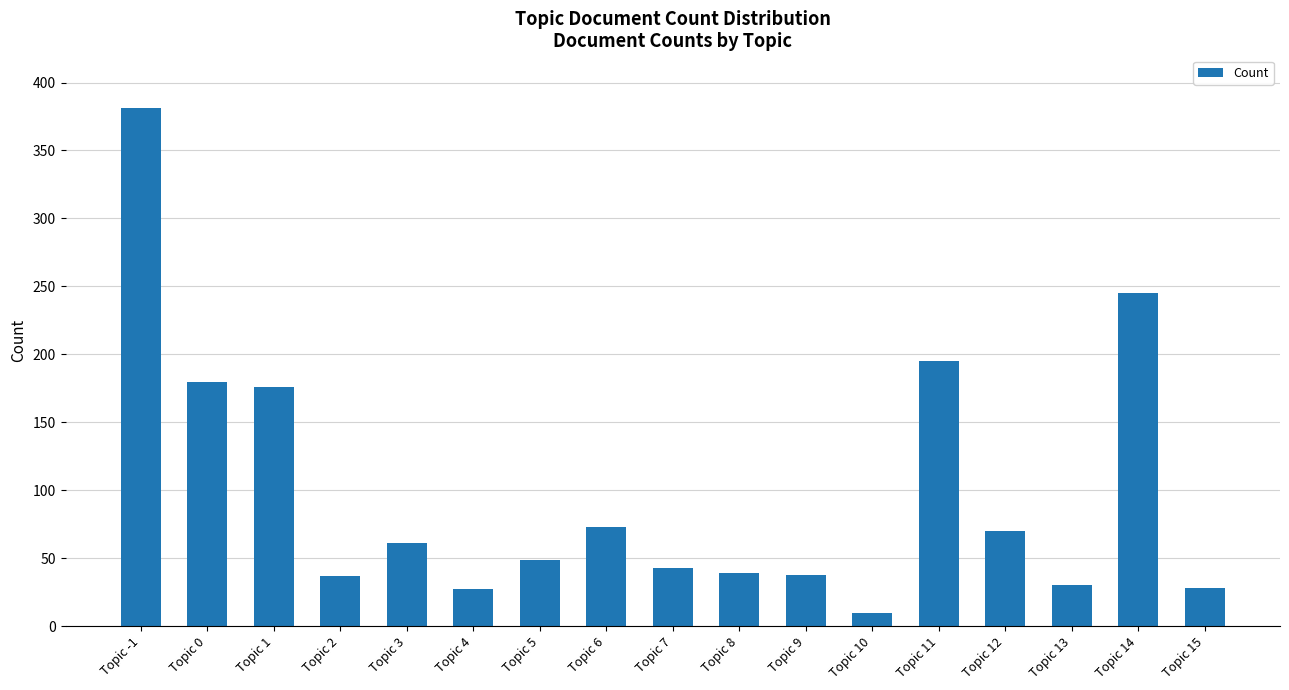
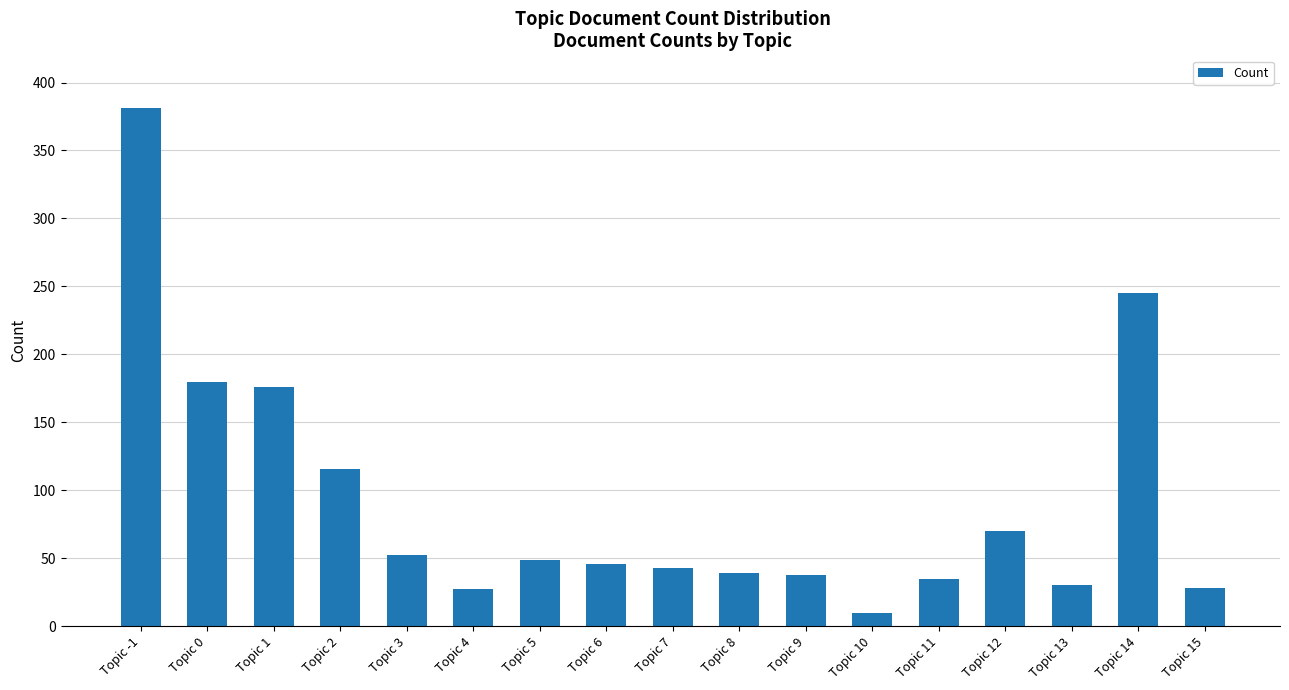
Topic 2: 37 -> 116
Topic 3: 61 -> 52
Topic 6: 73 -> 46
Topic 11: 195 -> 35
